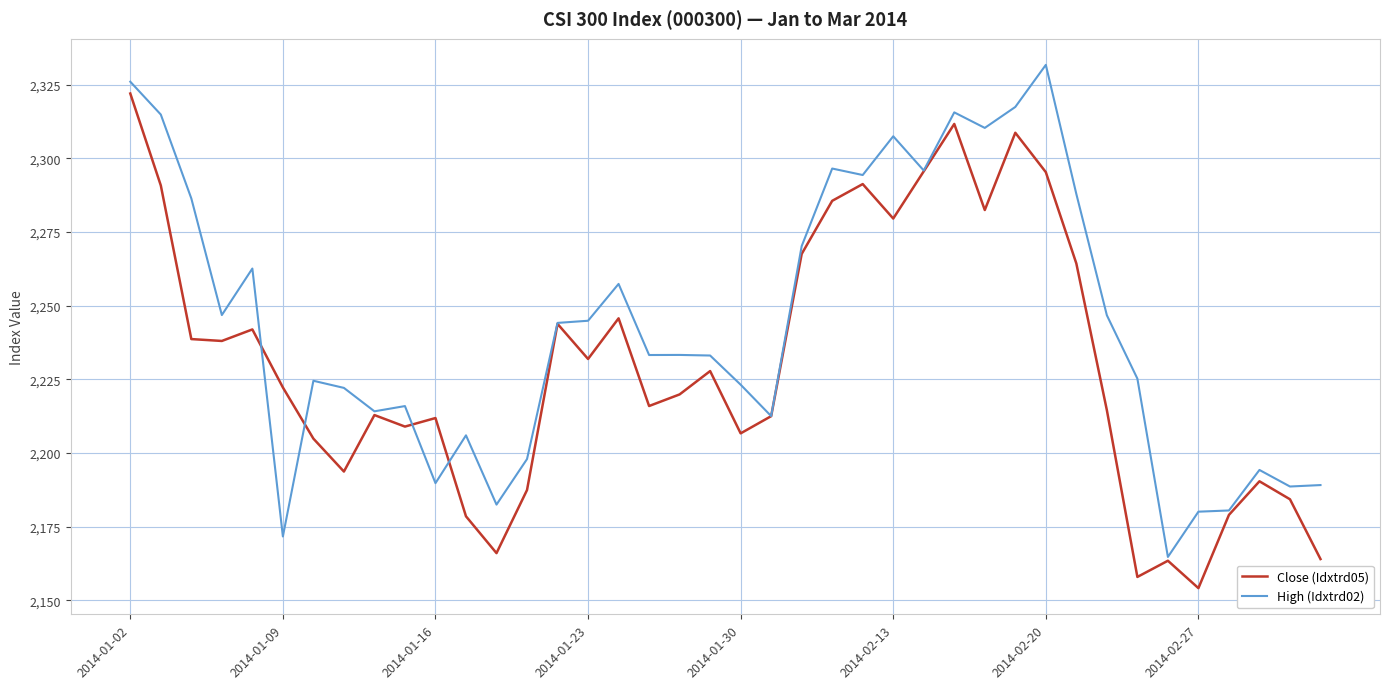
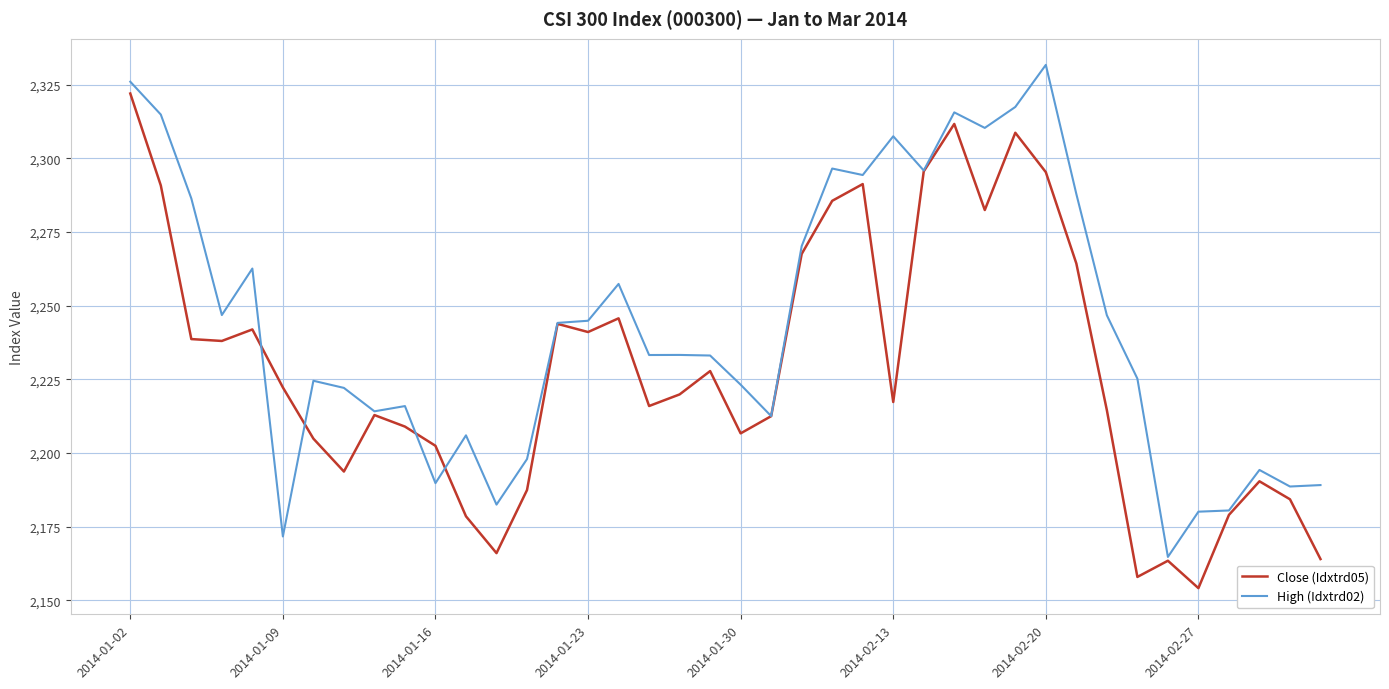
Close (Idxtrd05), 2014-01-16: 2,212 -> 2,202
Close (Idxtrd05), 2014-01-23: 2,232 -> 2,241
Close (Idxtrd05), 2014-02-13: 2,280 -> 2,217
